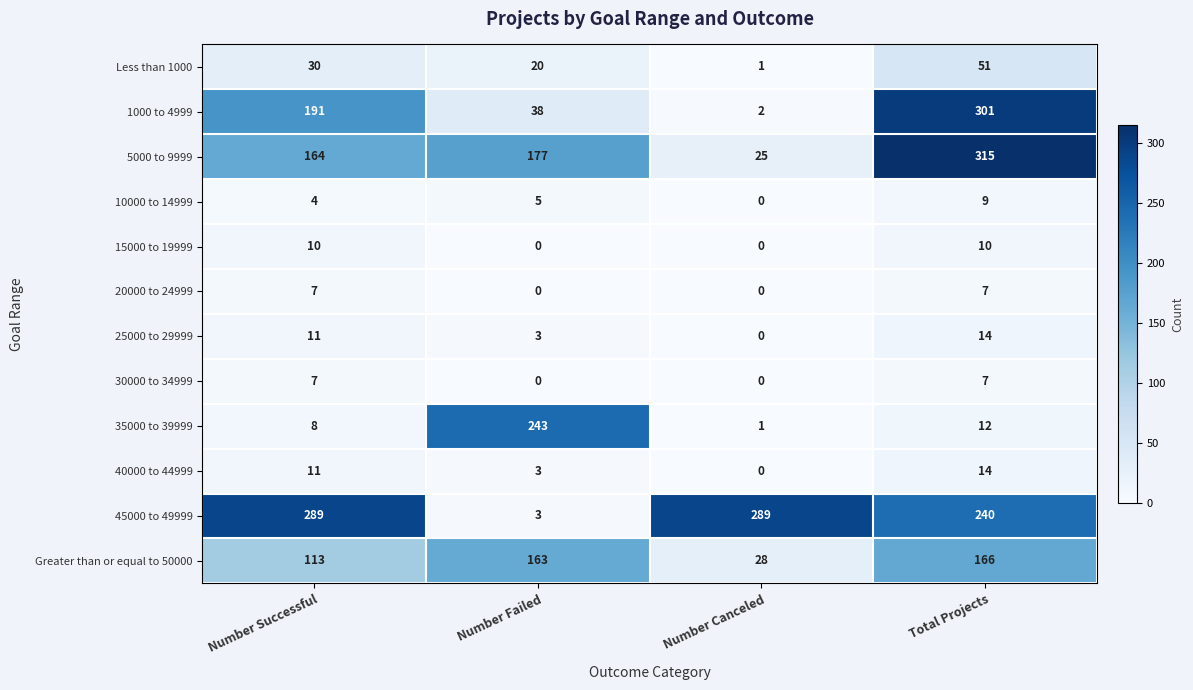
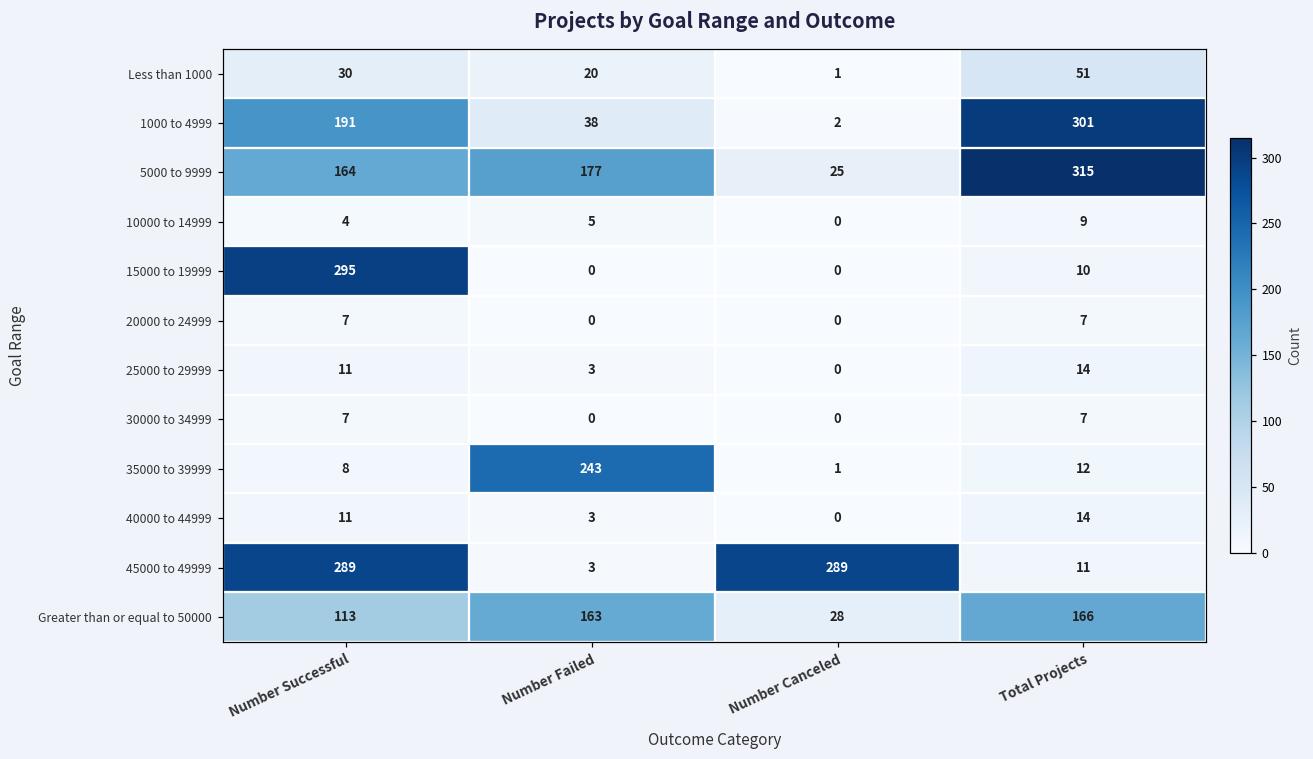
15000 to 19999, Number Successful: 10 -> 295
45000 to 49999, Total Projects: 240 -> 11
